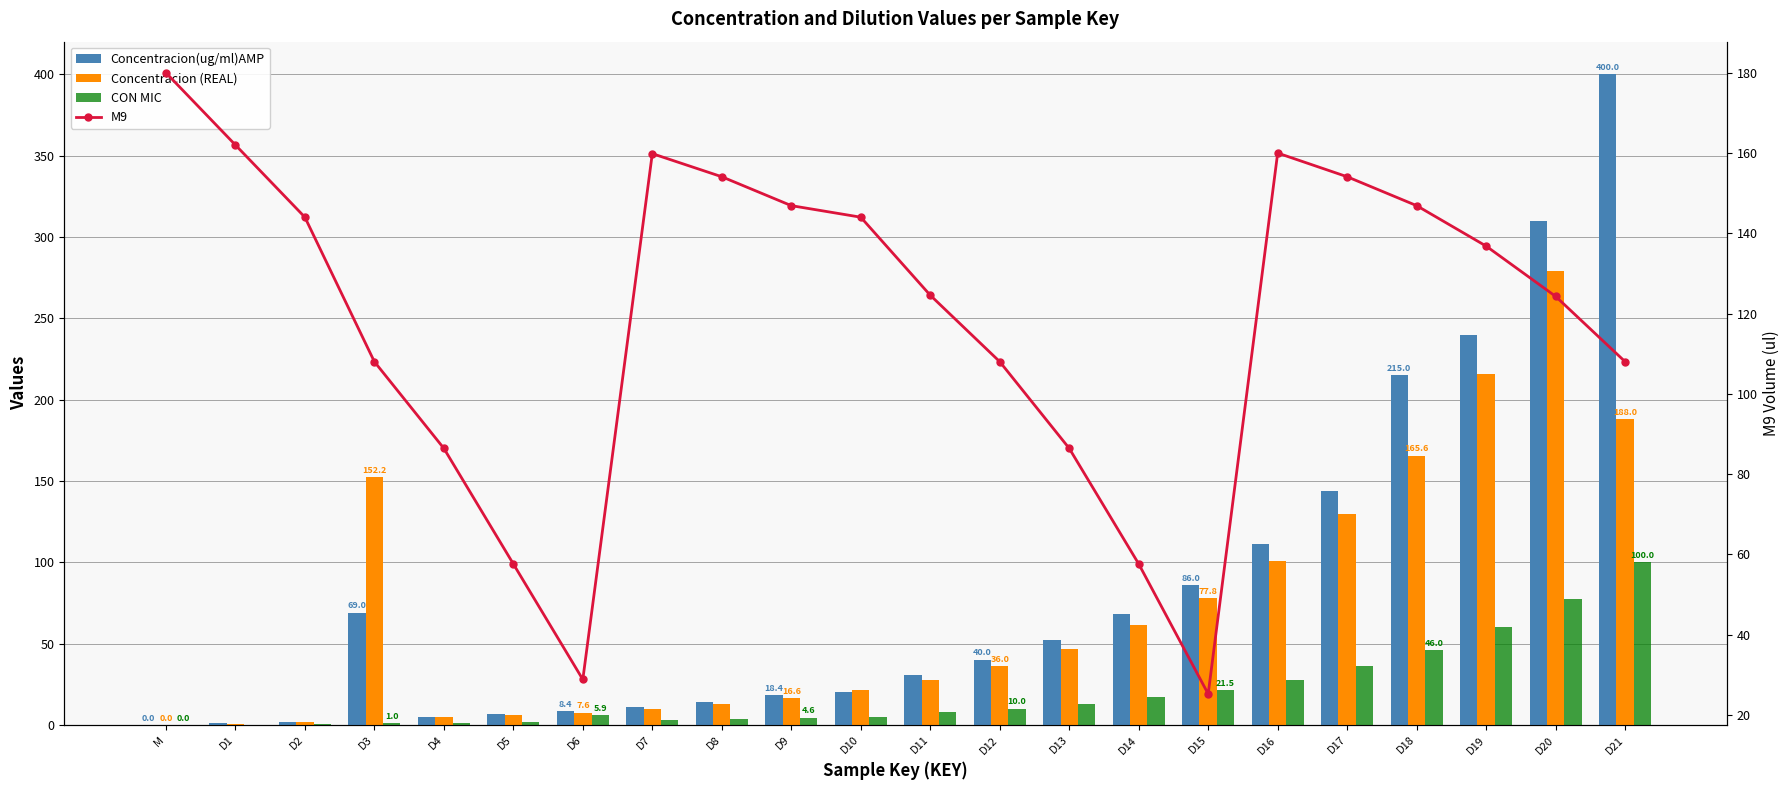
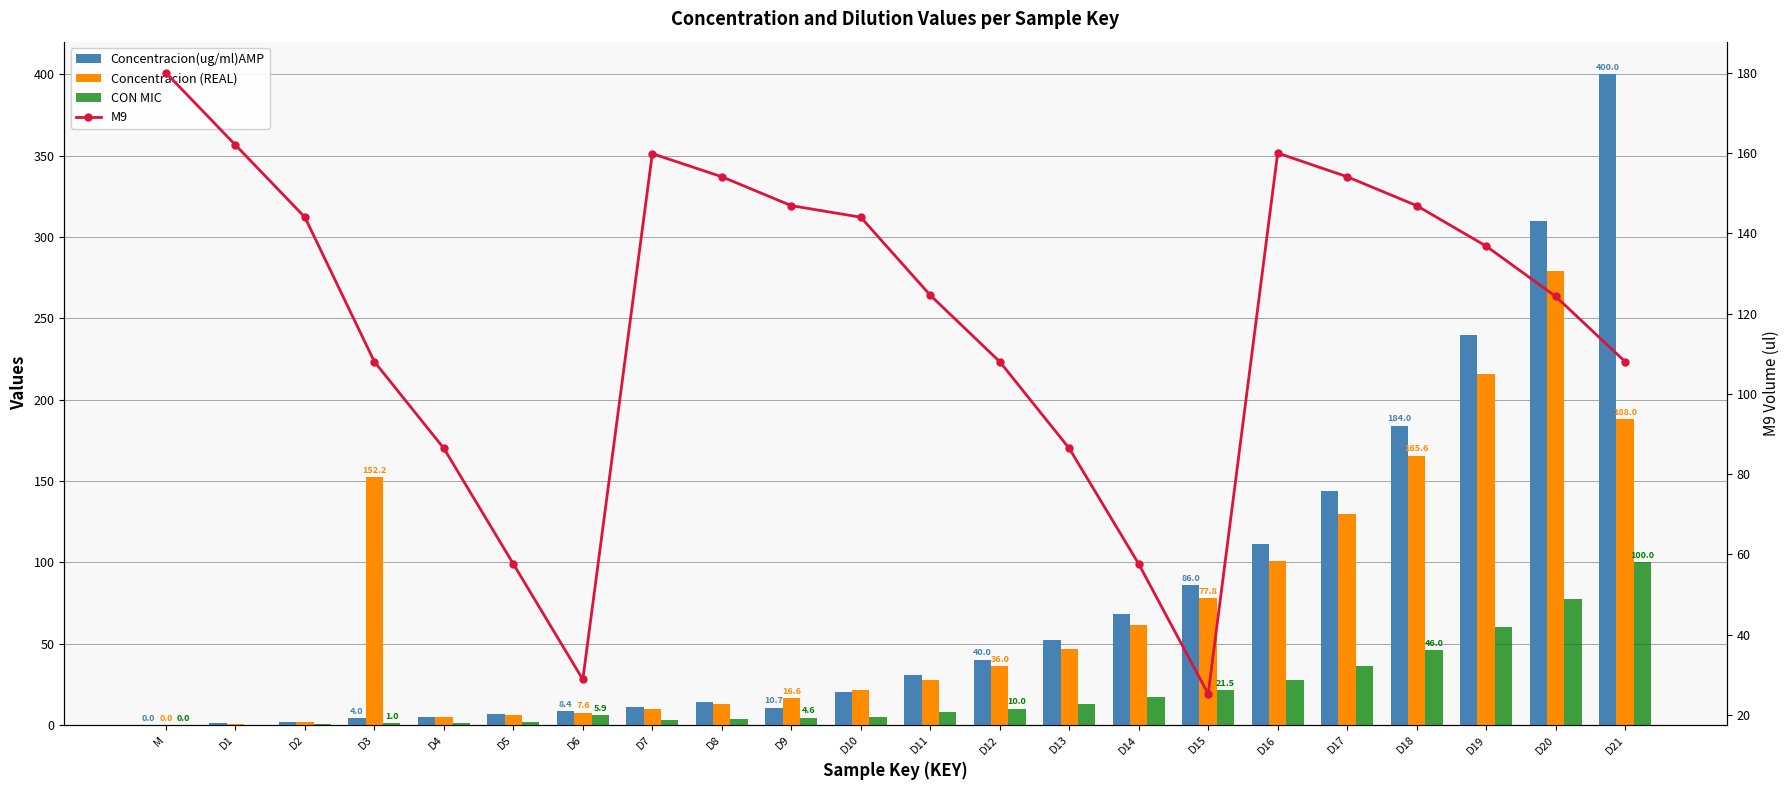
Concentracion(ug/ml)AMP, D3: 69.0 -> 4.0
Concentracion(ug/ml)AMP, D9: 18.4 -> 10.7
Concentracion(ug/ml)AMP, D18: 215.0 -> 184.0
